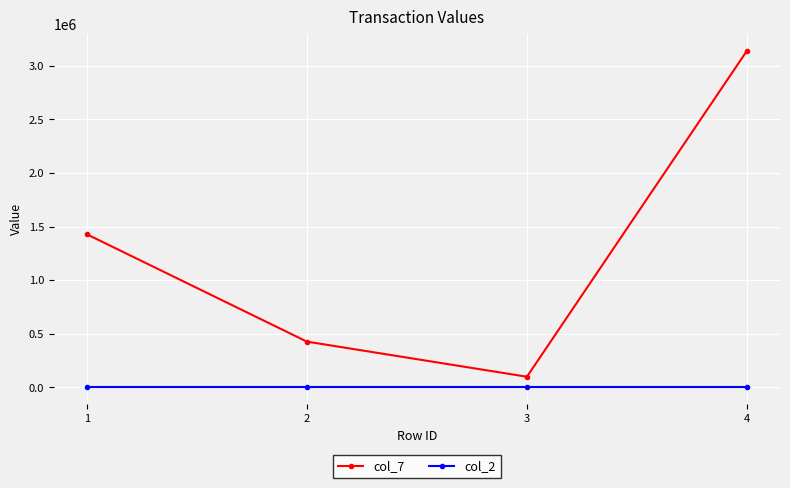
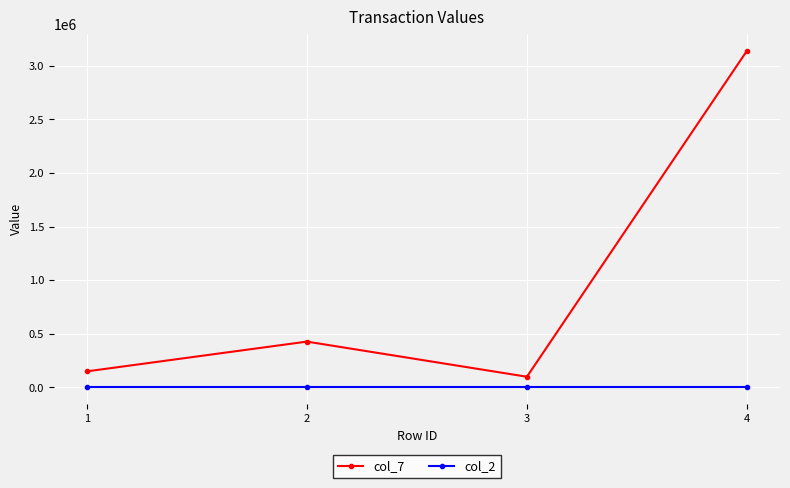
col_7, 1: 1430000 -> 150000
